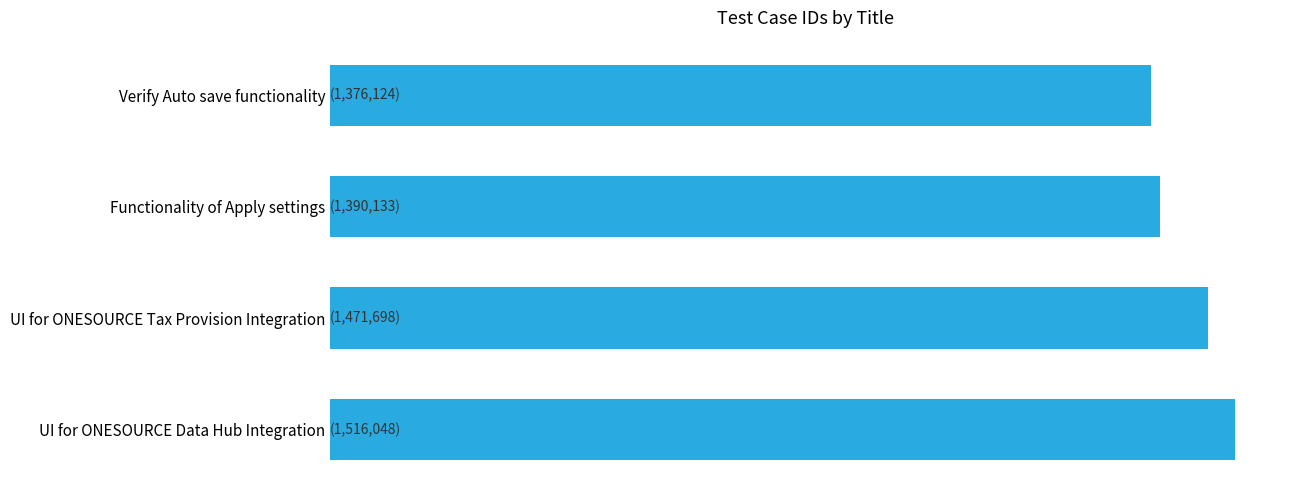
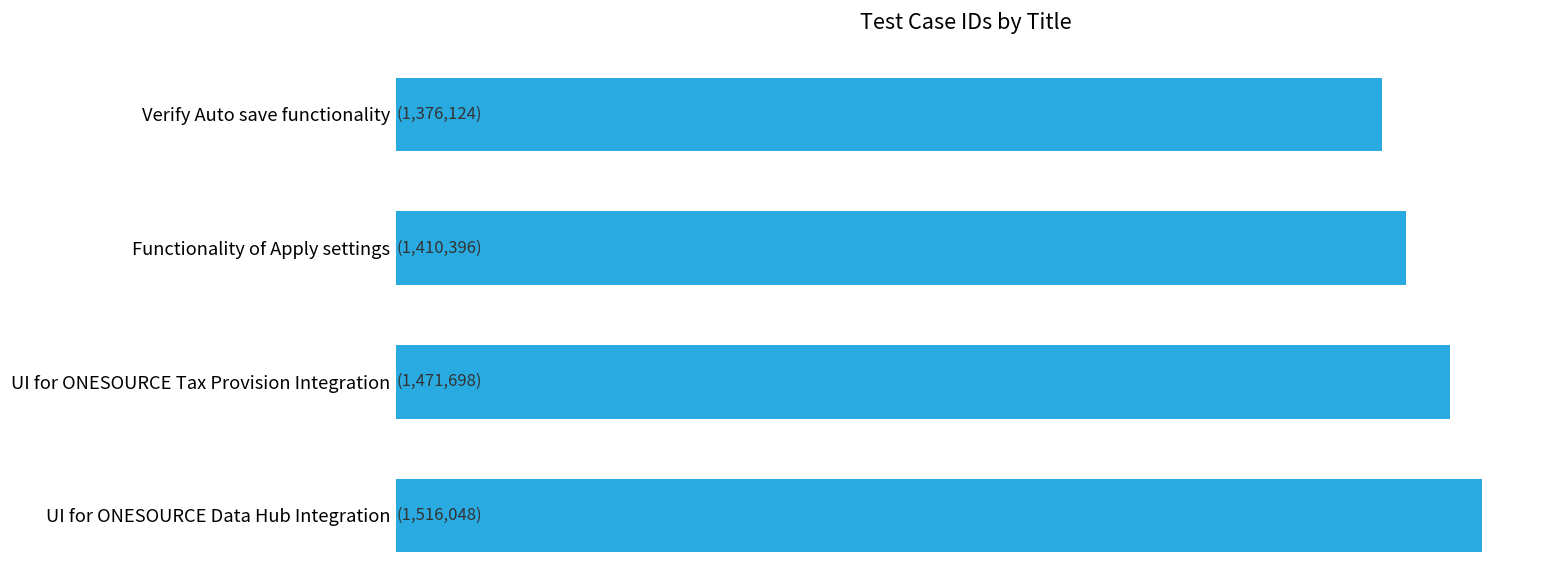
Functionality of Apply settings: (1,390,133) -> (1,410,396)
